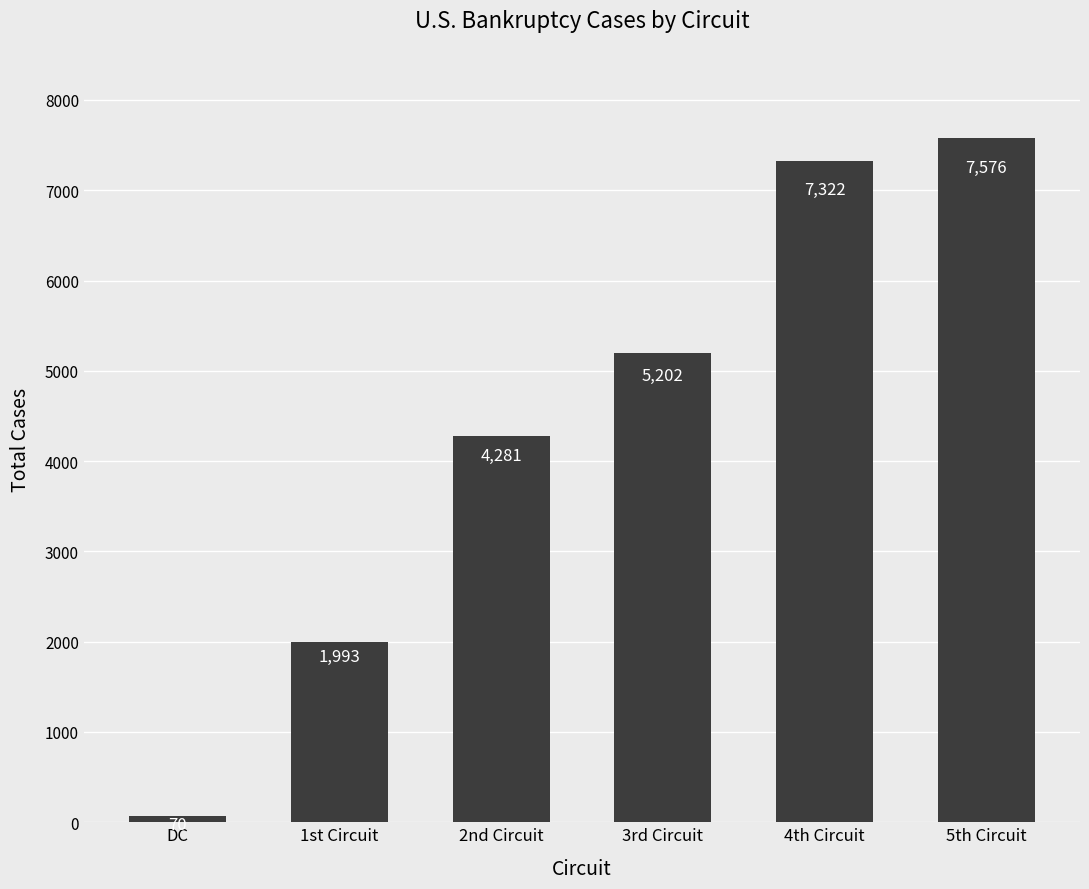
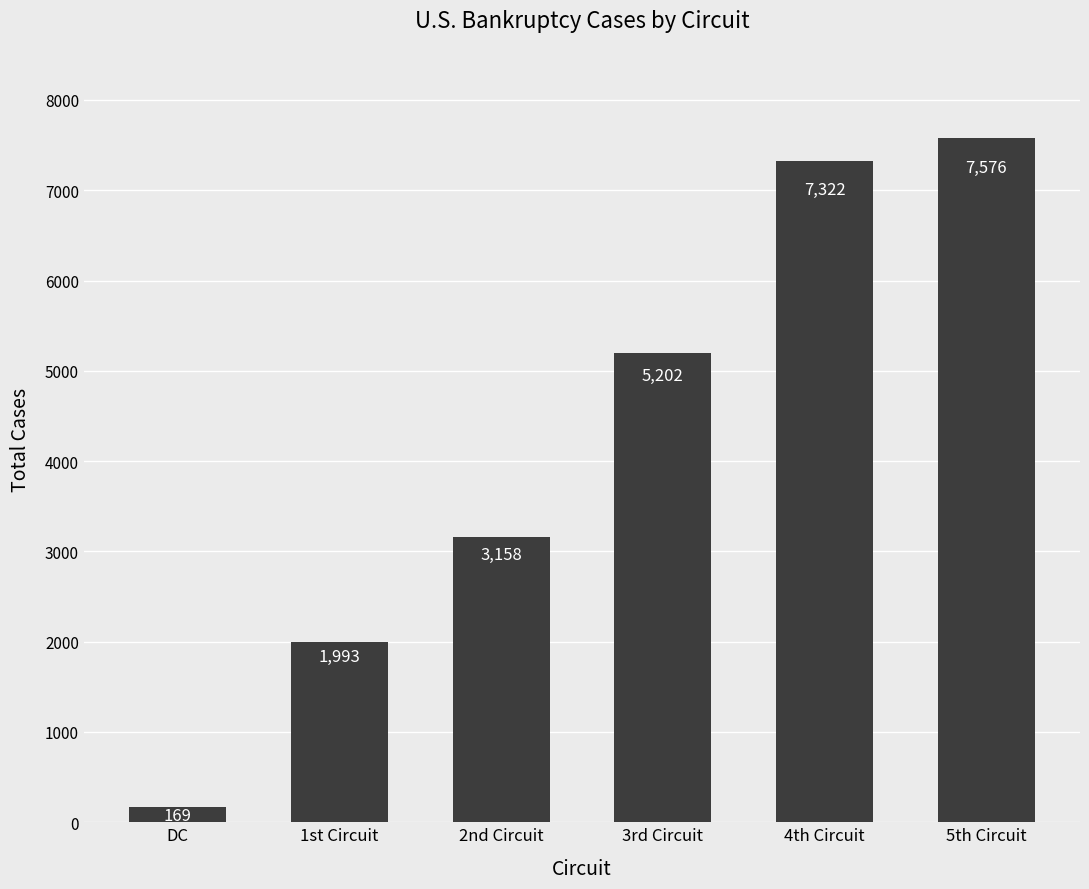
DC: 100 -> 200
2nd Circuit: 4,281 -> 3,158
